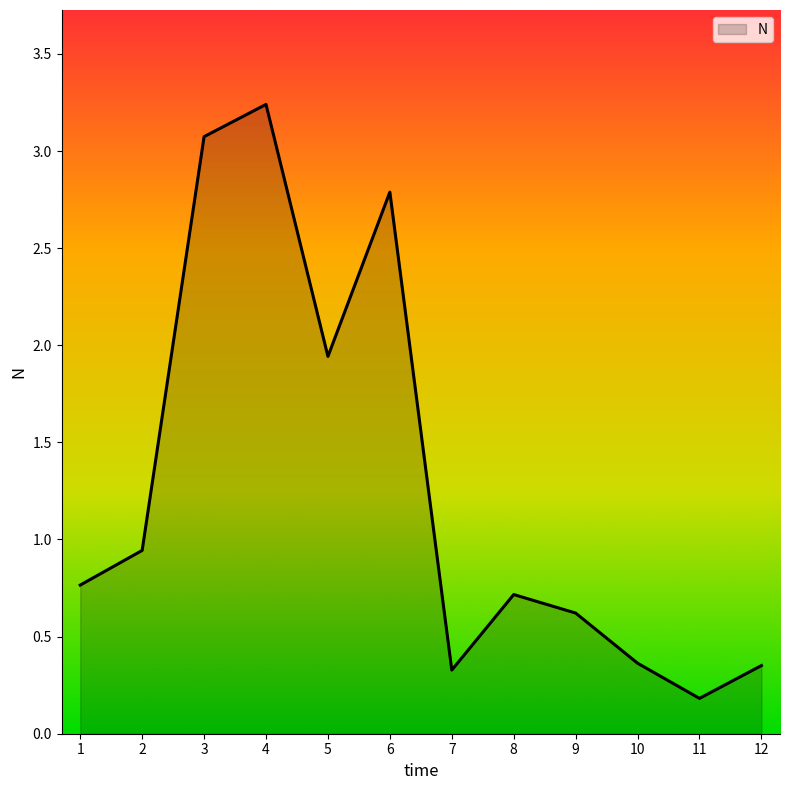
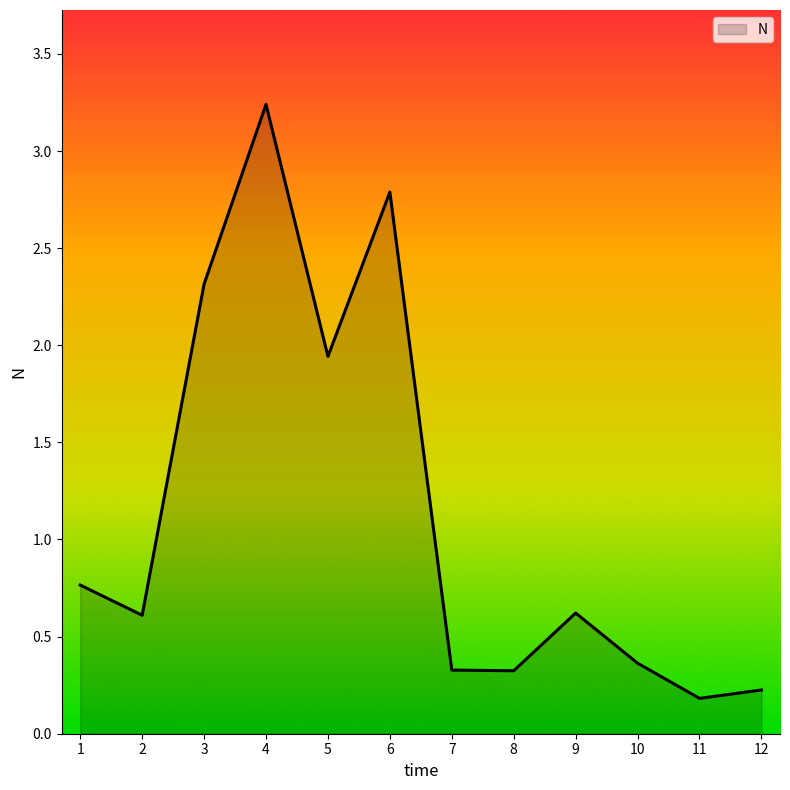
2: 0.94 -> 0.61
3: 3.07 -> 2.31
8: 0.72 -> 0.32
12: 0.35 -> 0.23
